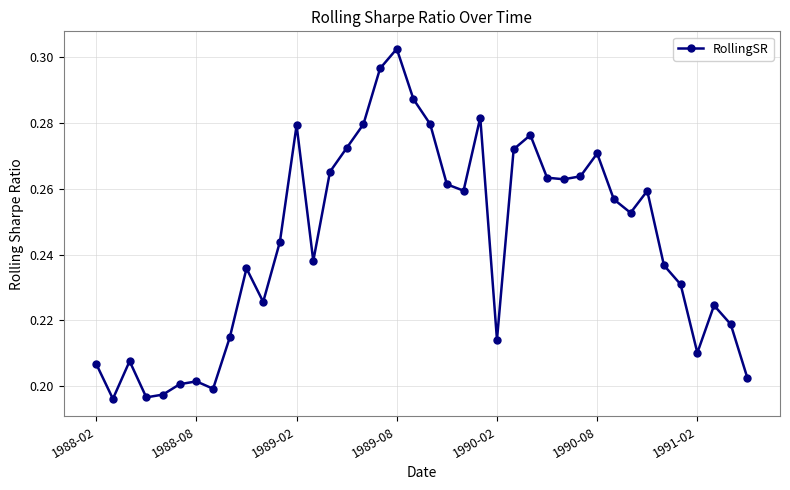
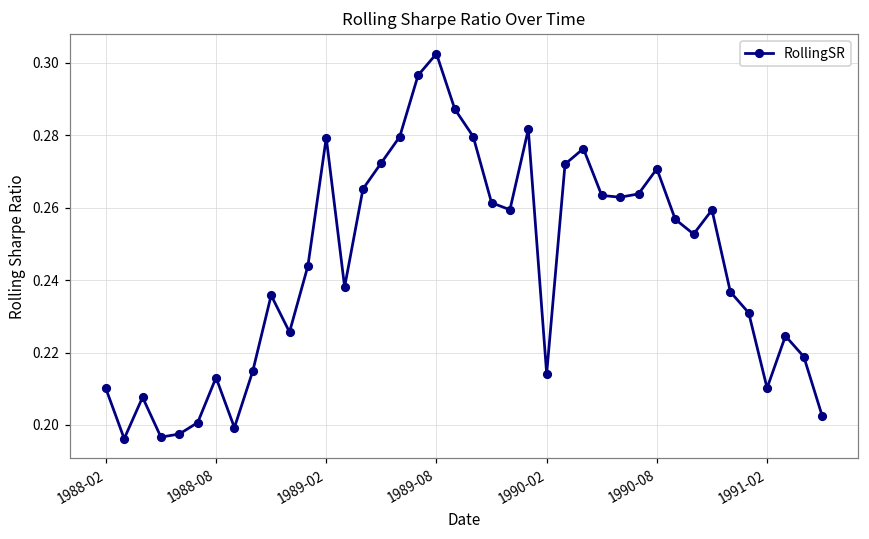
1988-02: 0.207 -> 0.210
1988-08: 0.202 -> 0.213
